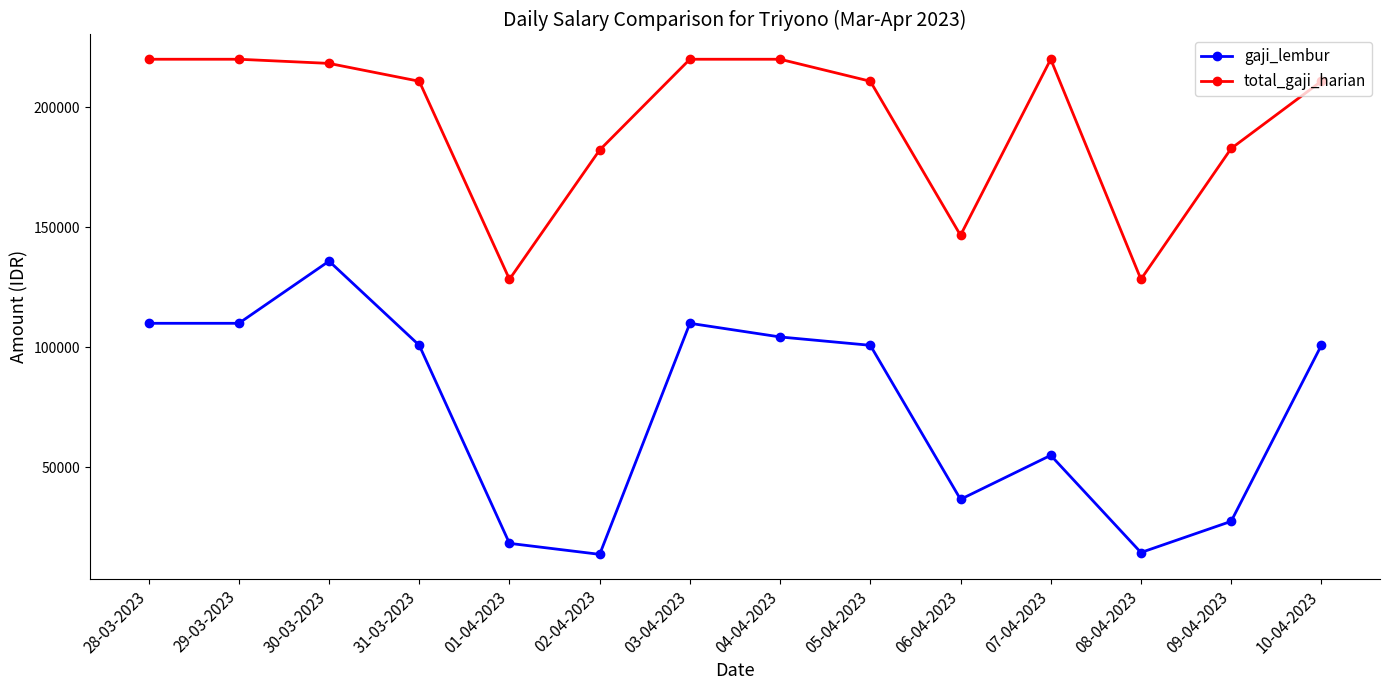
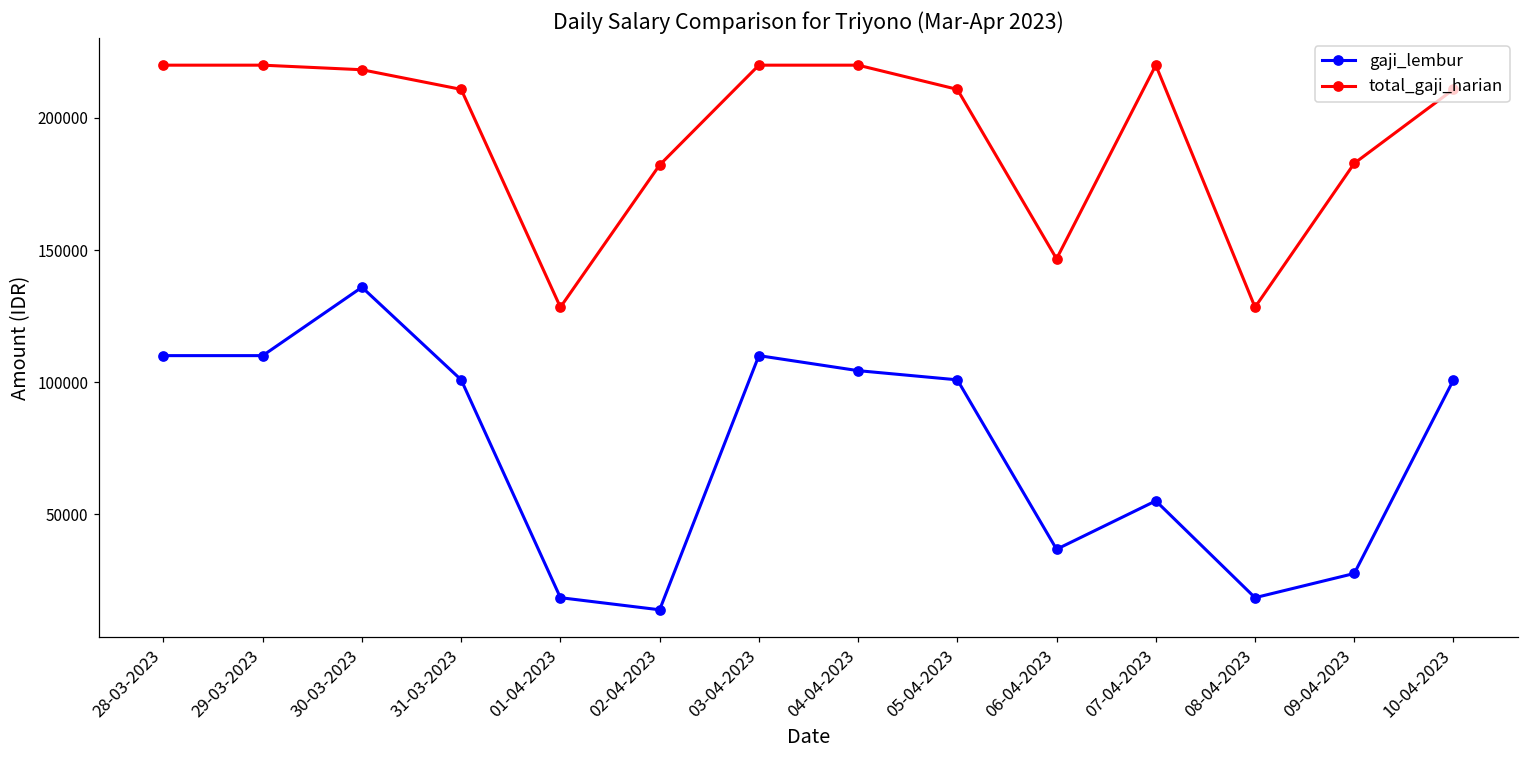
gaji_lembur, 08-04-2023: 15000 -> 18000
